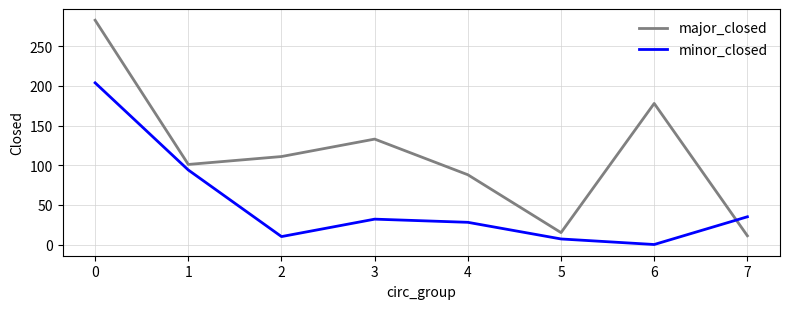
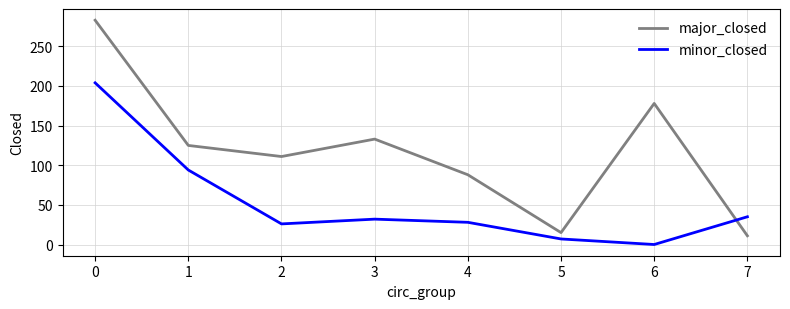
major_closed, 1: 100 -> 130
minor_closed, 2: 10 -> 30
